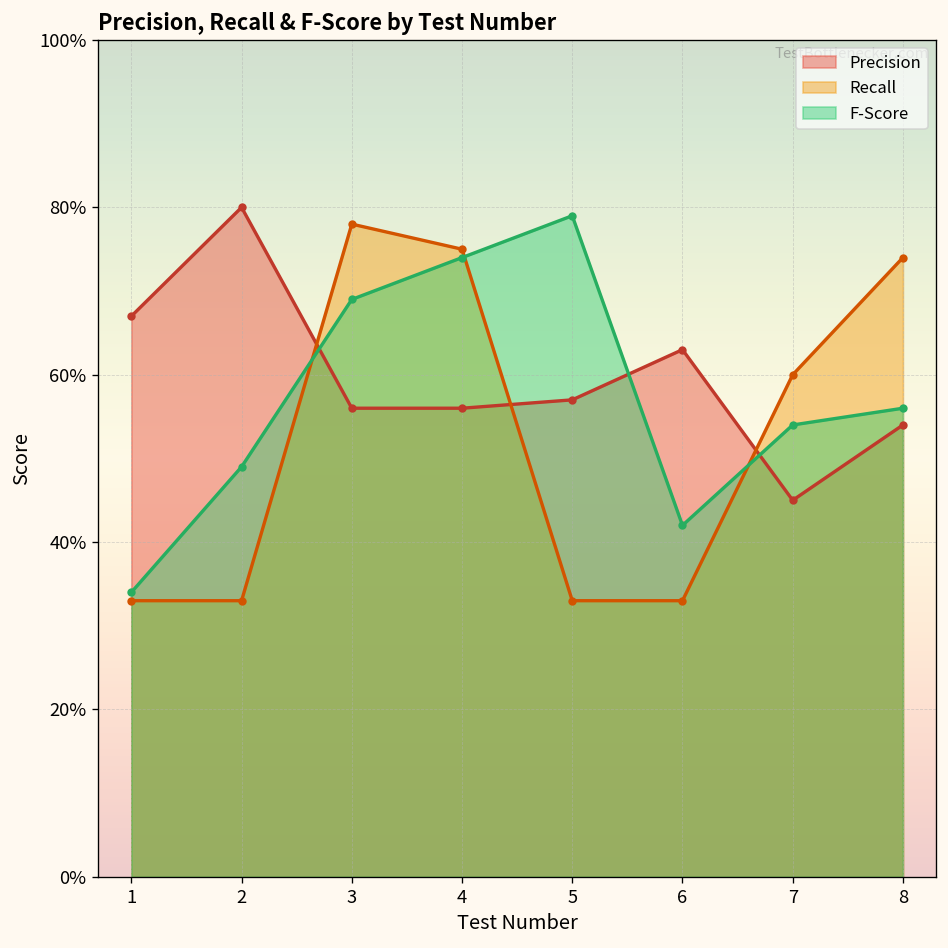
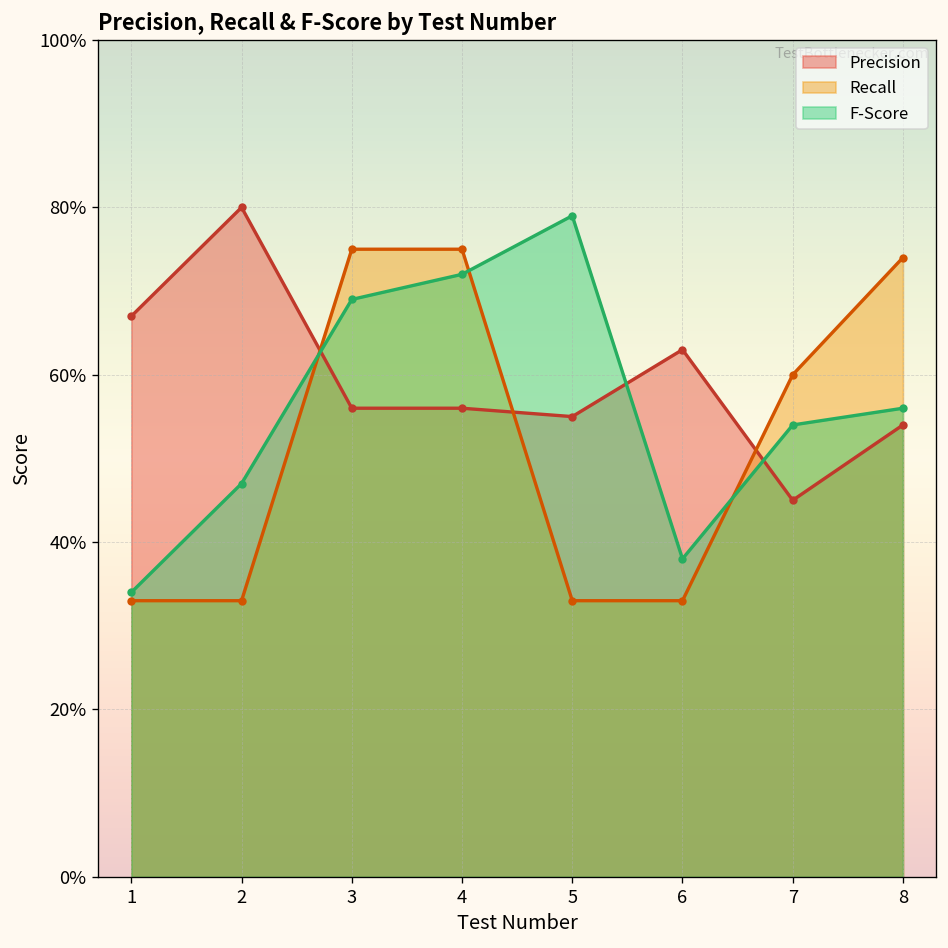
F-Score, 2: 49% -> 47%
Recall, 3: 78% -> 75%
F-Score, 4: 74% -> 72%
Precision, 5: 57% -> 55%
F-Score, 6: 42% -> 38%
